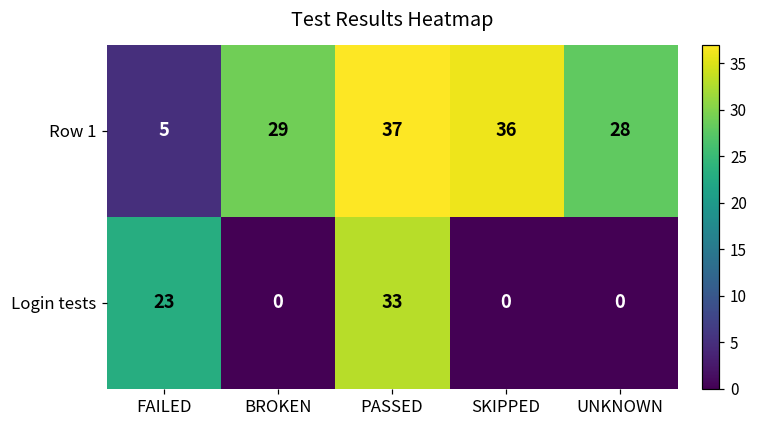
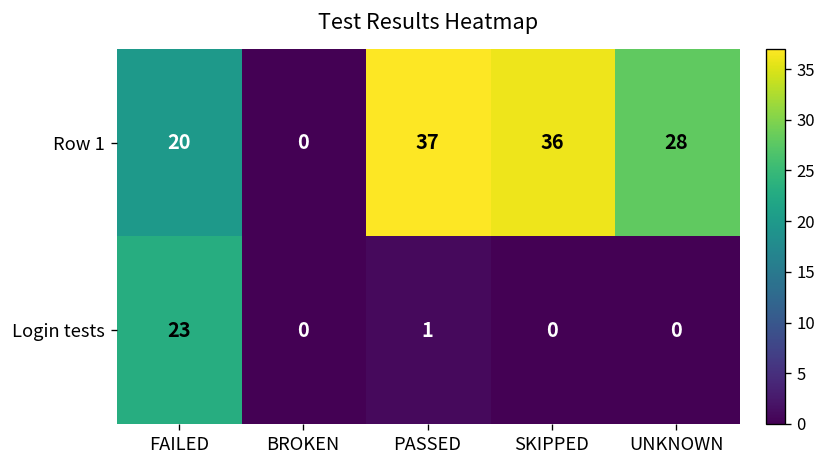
Row 1, FAILED: 5 -> 20
Row 1, BROKEN: 29 -> 0
Login tests, PASSED: 33 -> 1
